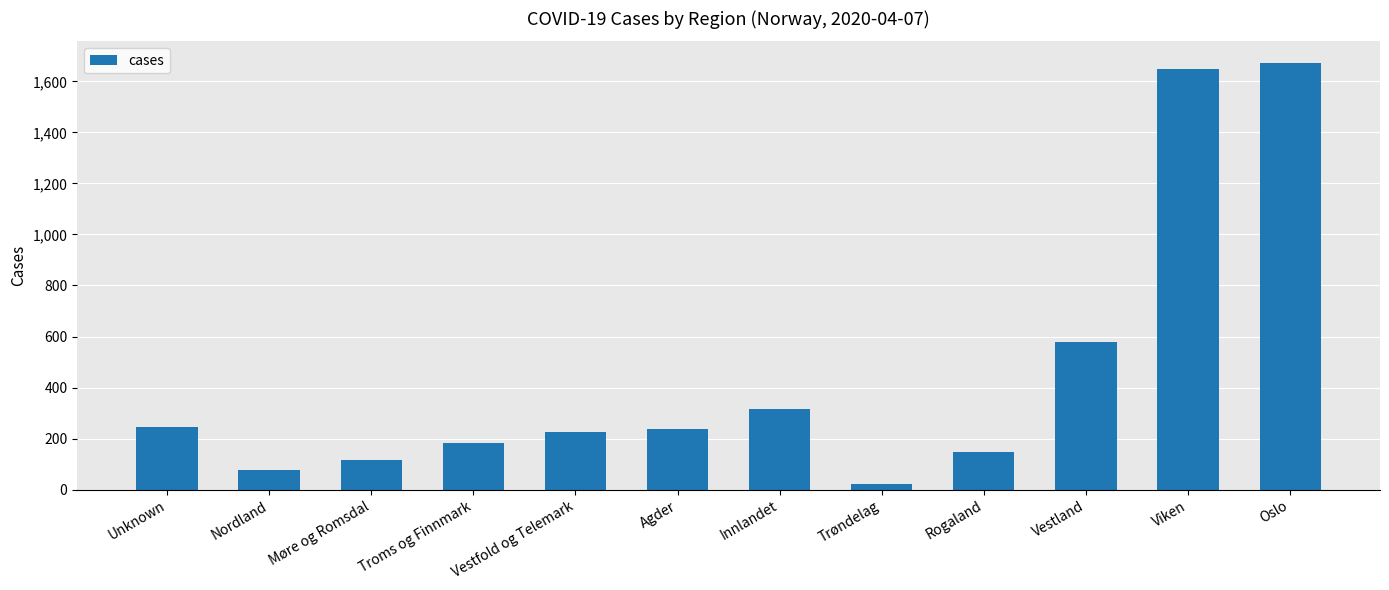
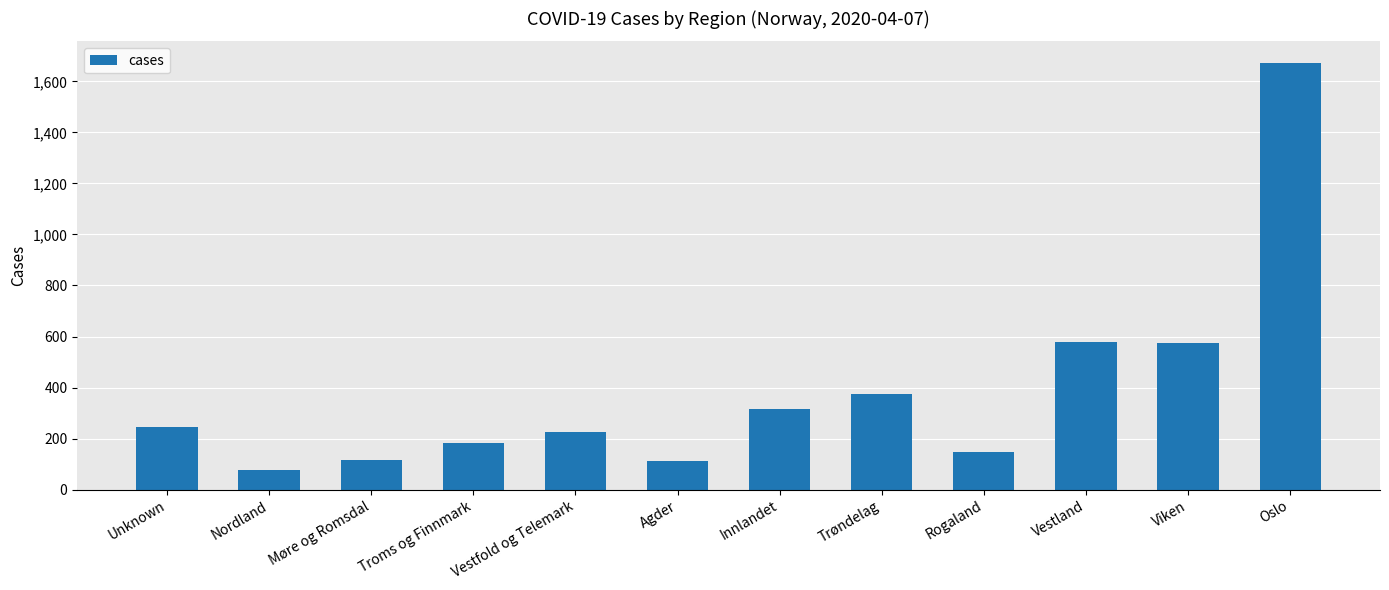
Agder: 240 -> 110
Trøndelag: 20 -> 380
Viken: 1,650 -> 570
